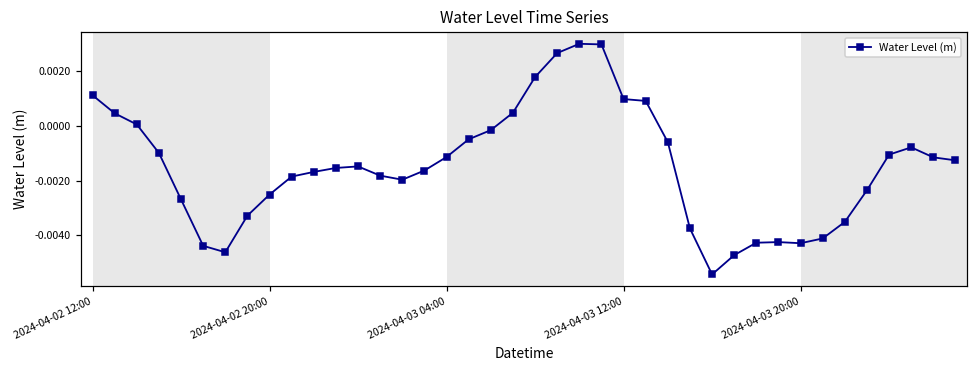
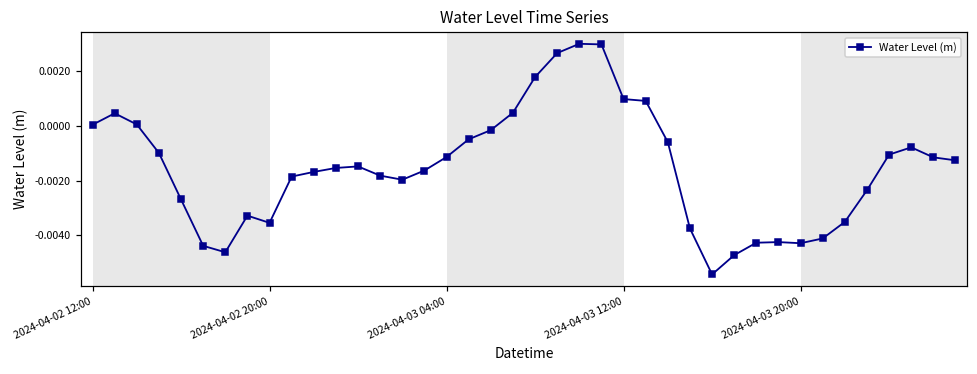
2024-04-02 12:00: 0.0011 -> 0.0000
2024-04-02 20:00: -0.0025 -> -0.0035
